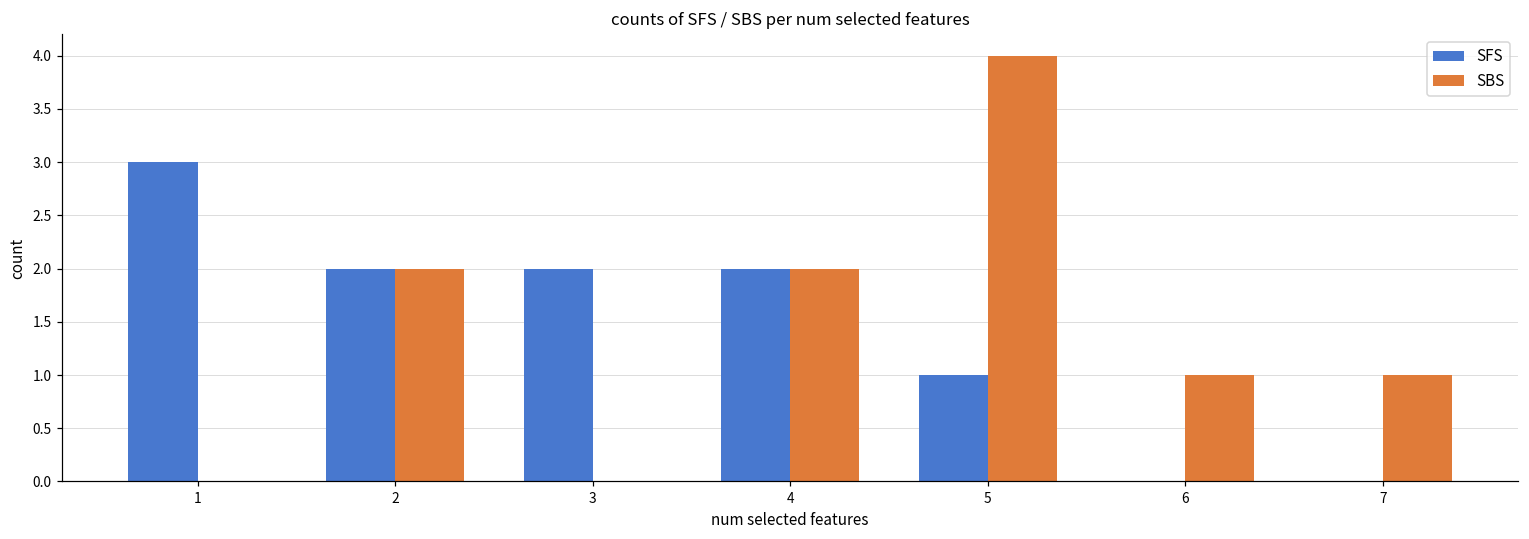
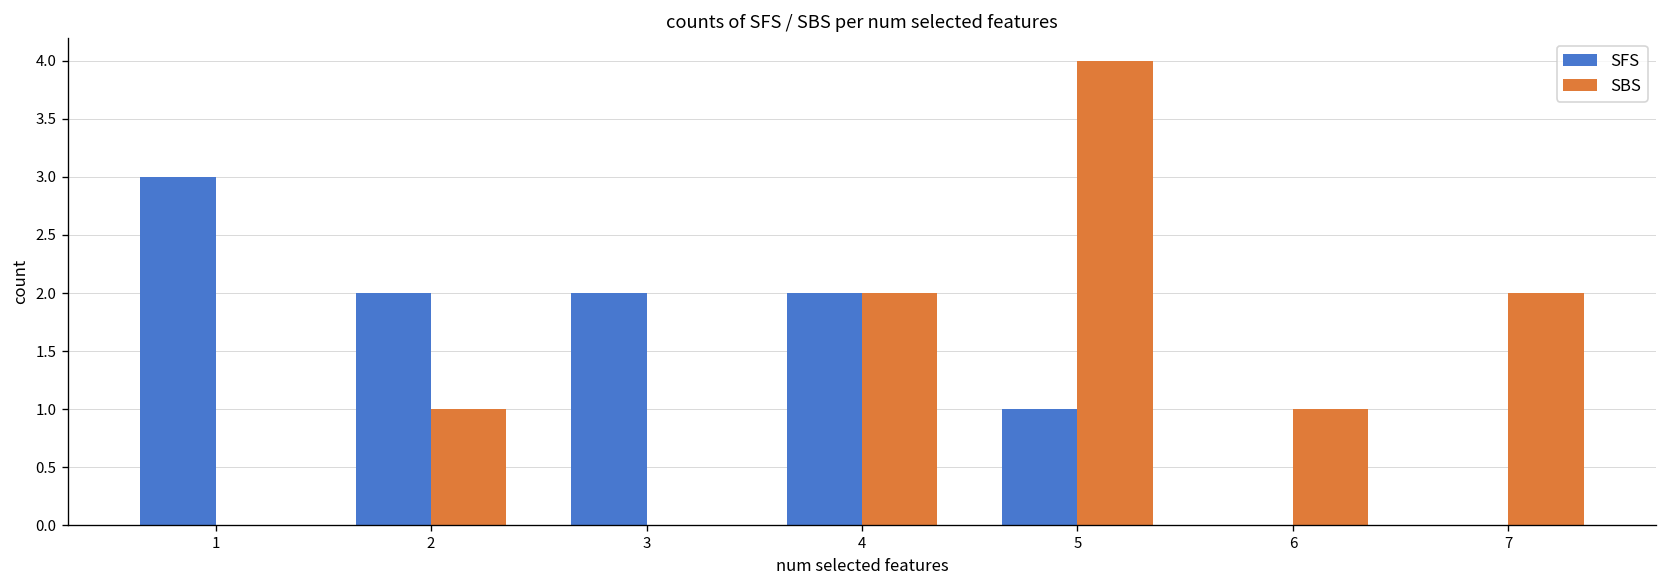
SBS, 2: 2 -> 1
SBS, 7: 1 -> 2
